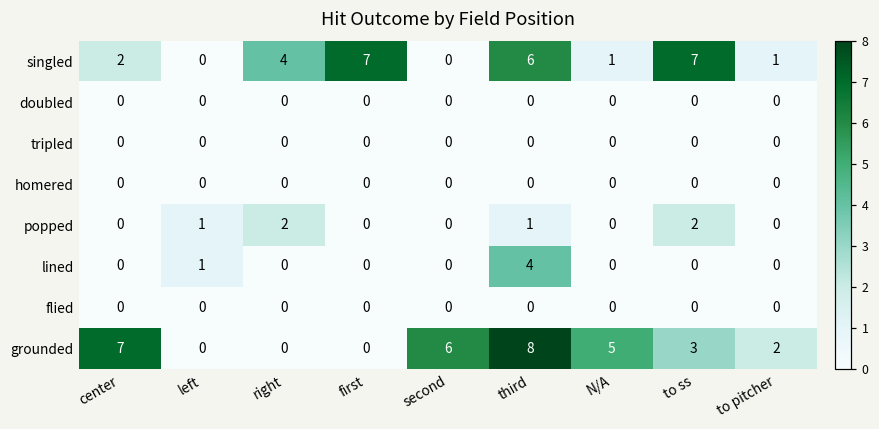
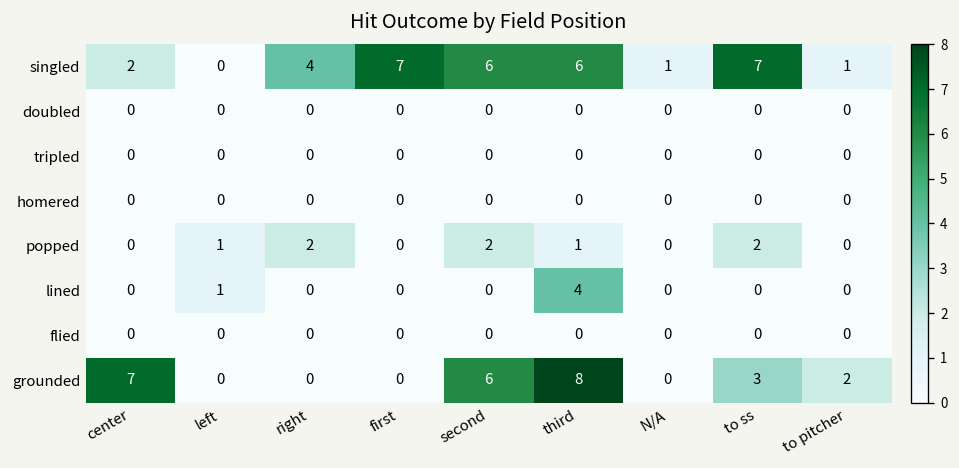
singled, second: 0 -> 6
popped, second: 0 -> 2
grounded, N/A: 5 -> 0
